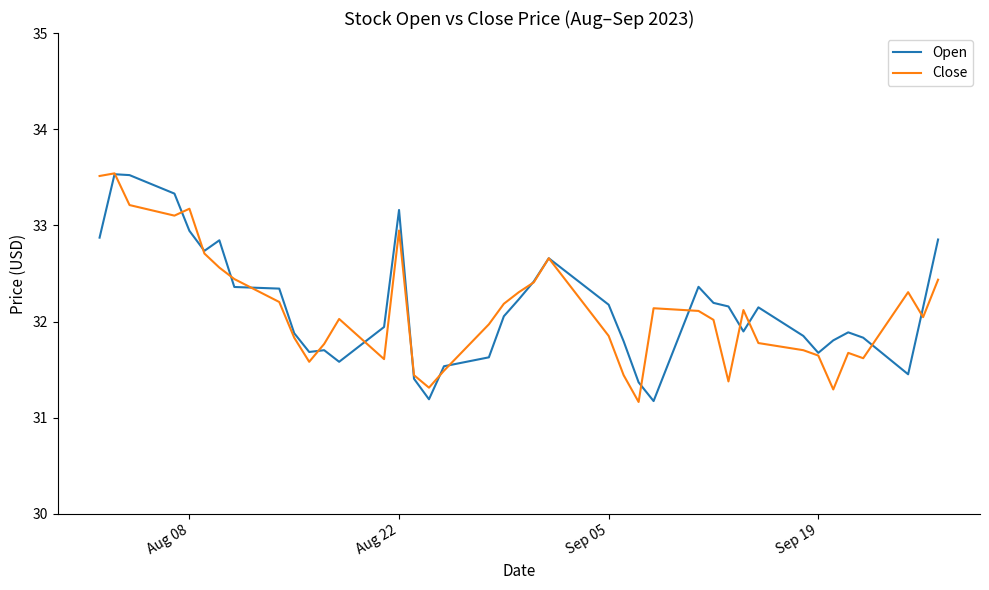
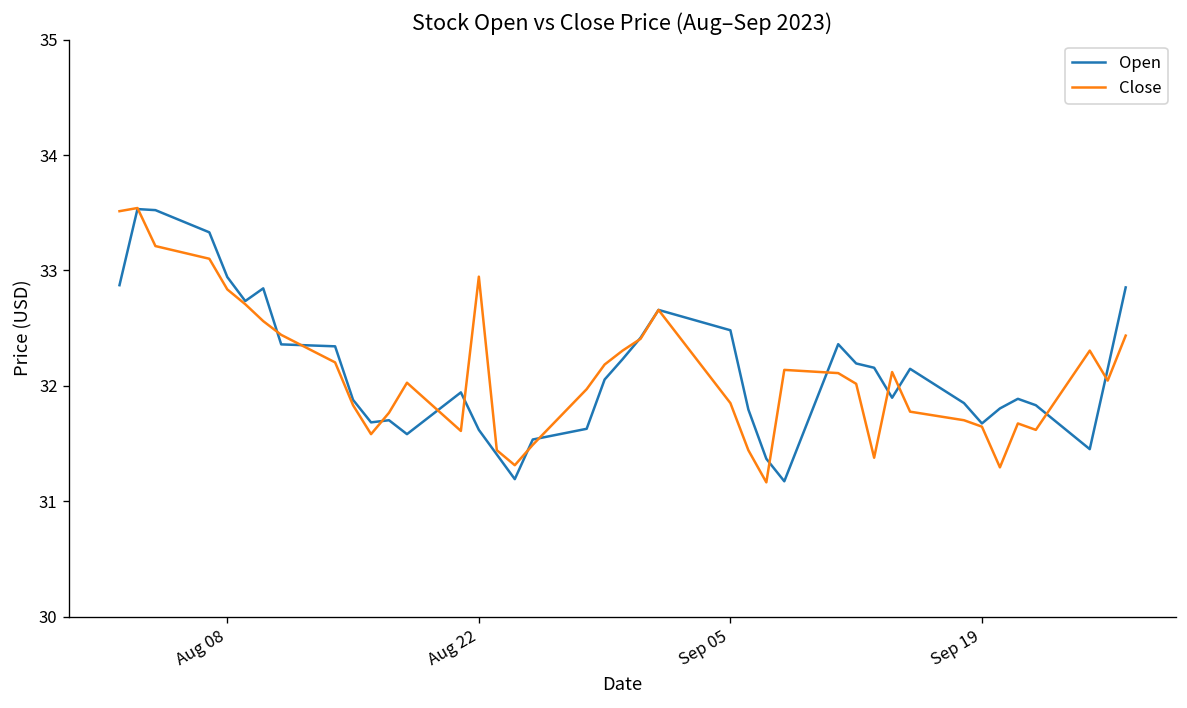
Close, Aug 08: 33.2 -> 32.8
Open, Aug 22: 33.2 -> 31.6
Open, Sep 05: 32.2 -> 32.5
